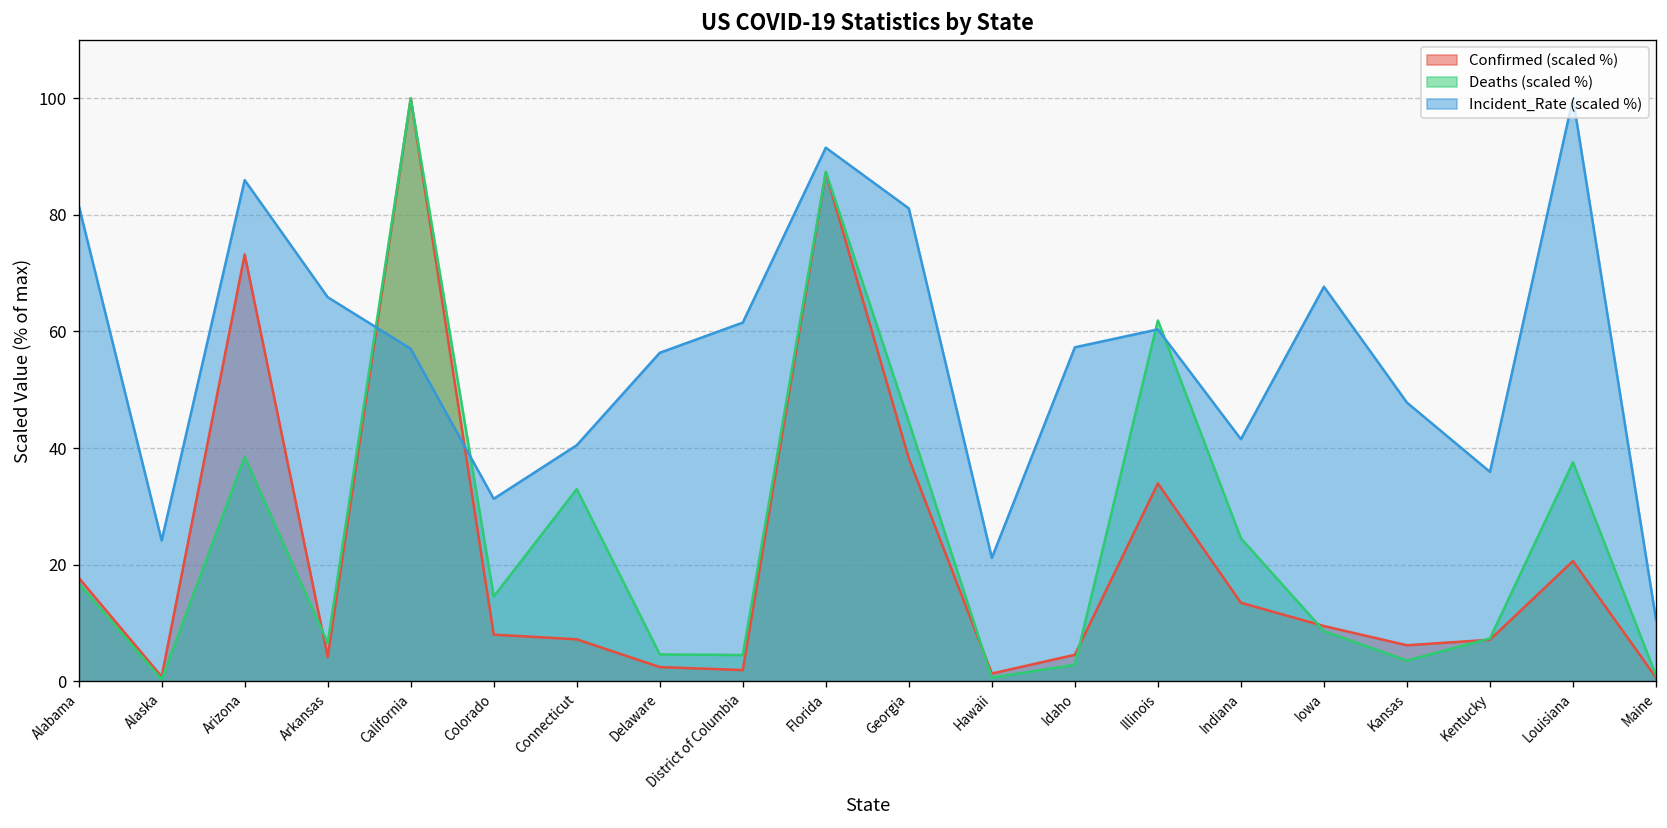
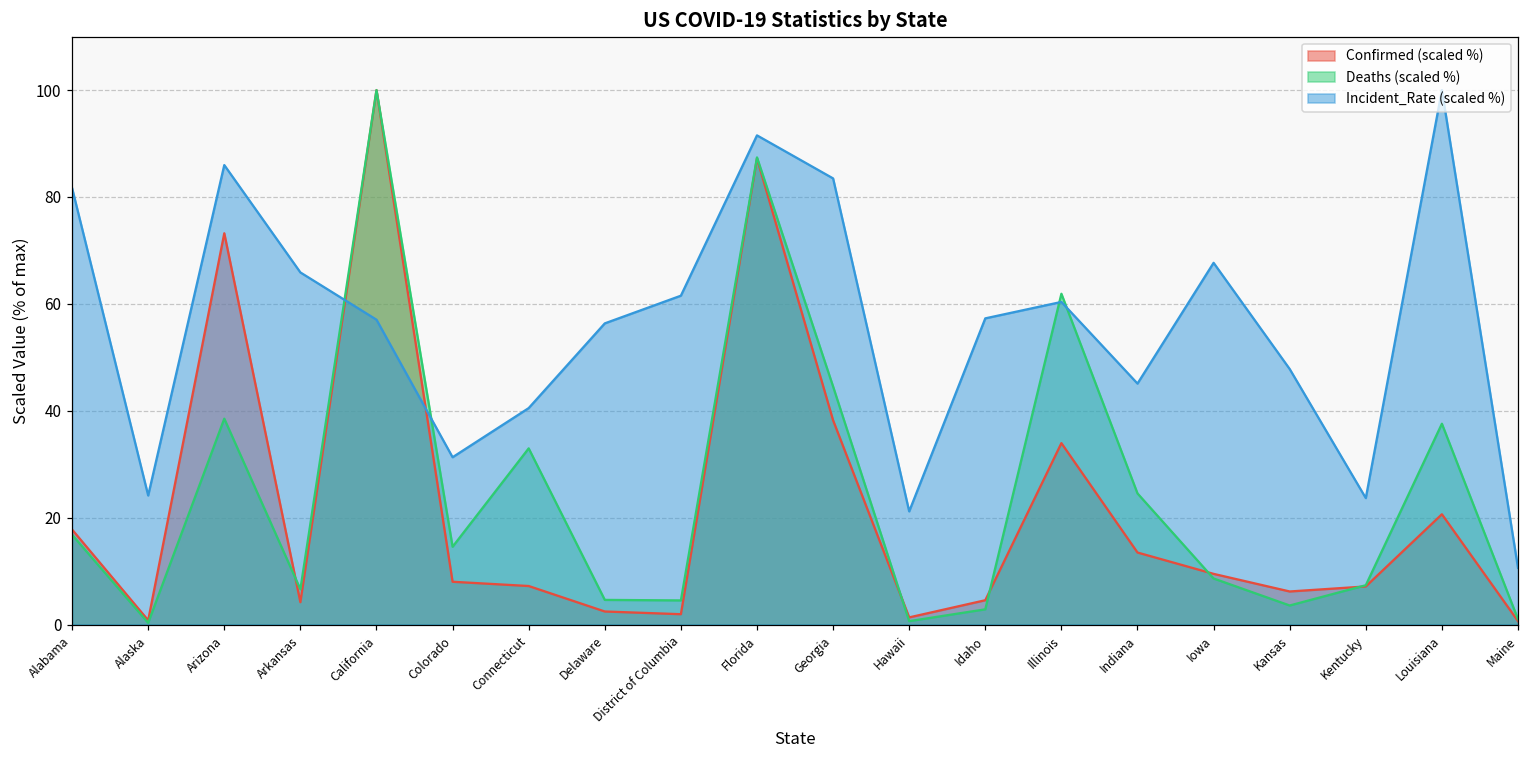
Incident_Rate (scaled %), Georgia: 81 -> 83
Incident_Rate (scaled %), Indiana: 42 -> 45
Incident_Rate (scaled %), Kentucky: 36 -> 24
